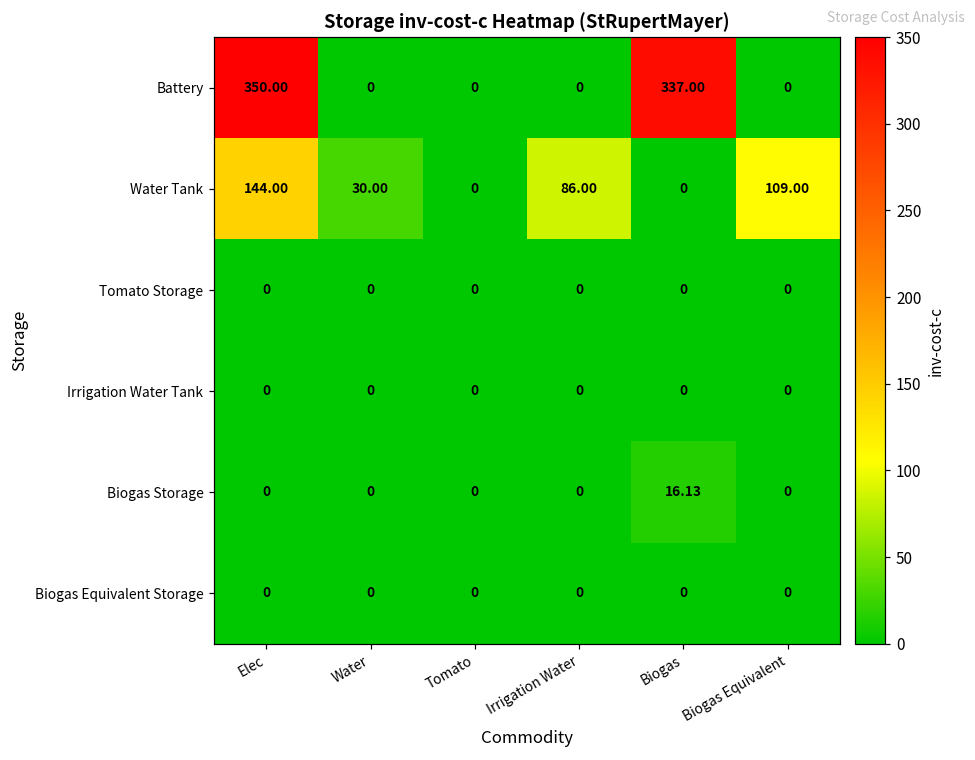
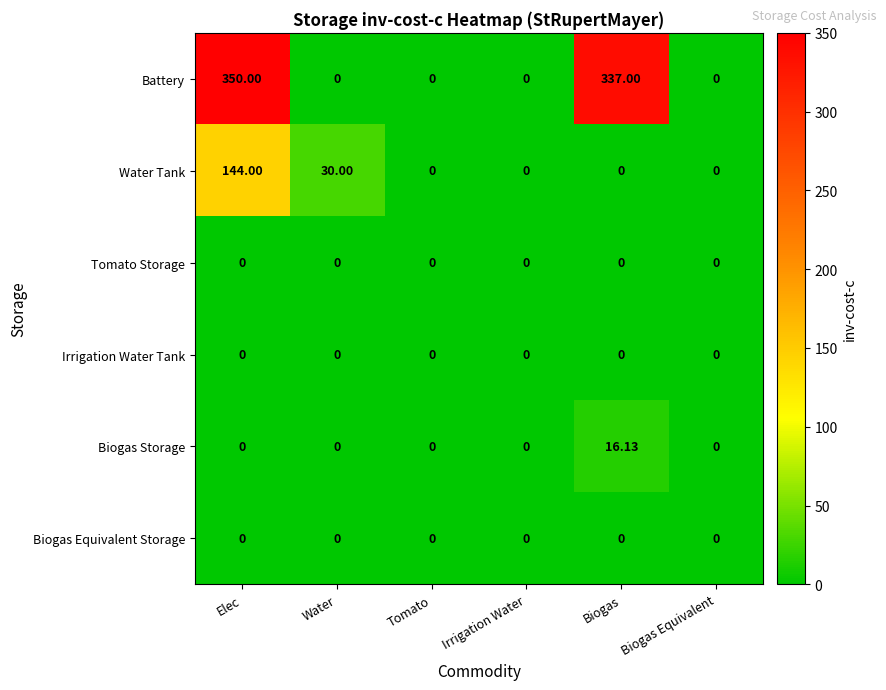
Water Tank, Irrigation Water: 86.00 -> 0
Water Tank, Biogas Equivalent: 109.00 -> 0
